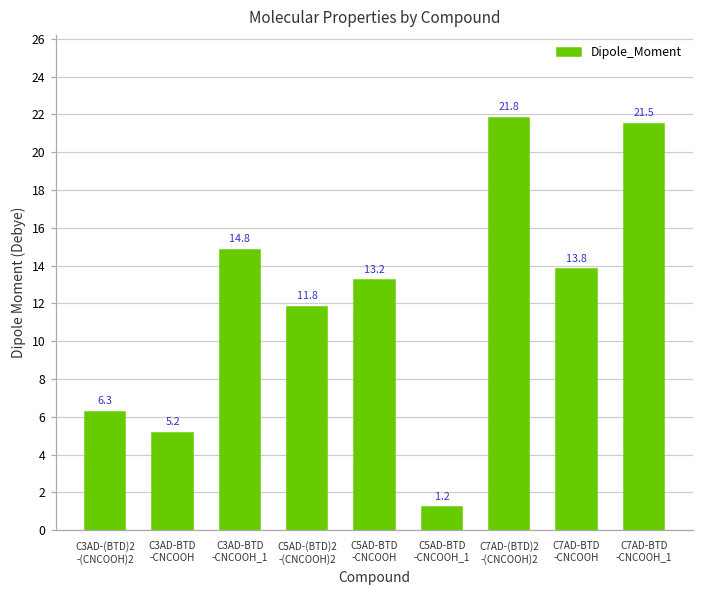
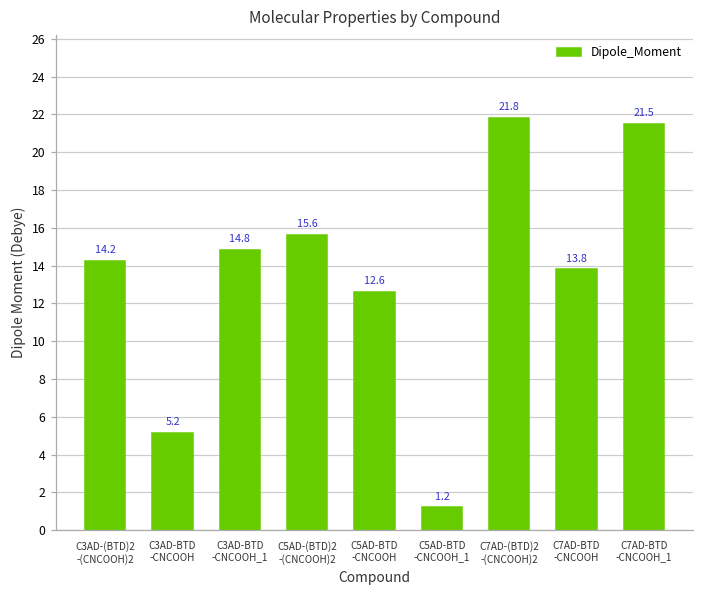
C3AD-(BTD)2 -(CNCOOH)2: 6.3 -> 14.2
C5AD-(BTD)2 -(CNCOOH)2: 11.8 -> 15.6
C5AD-BTD -CNCOOH: 13.2 -> 12.6
